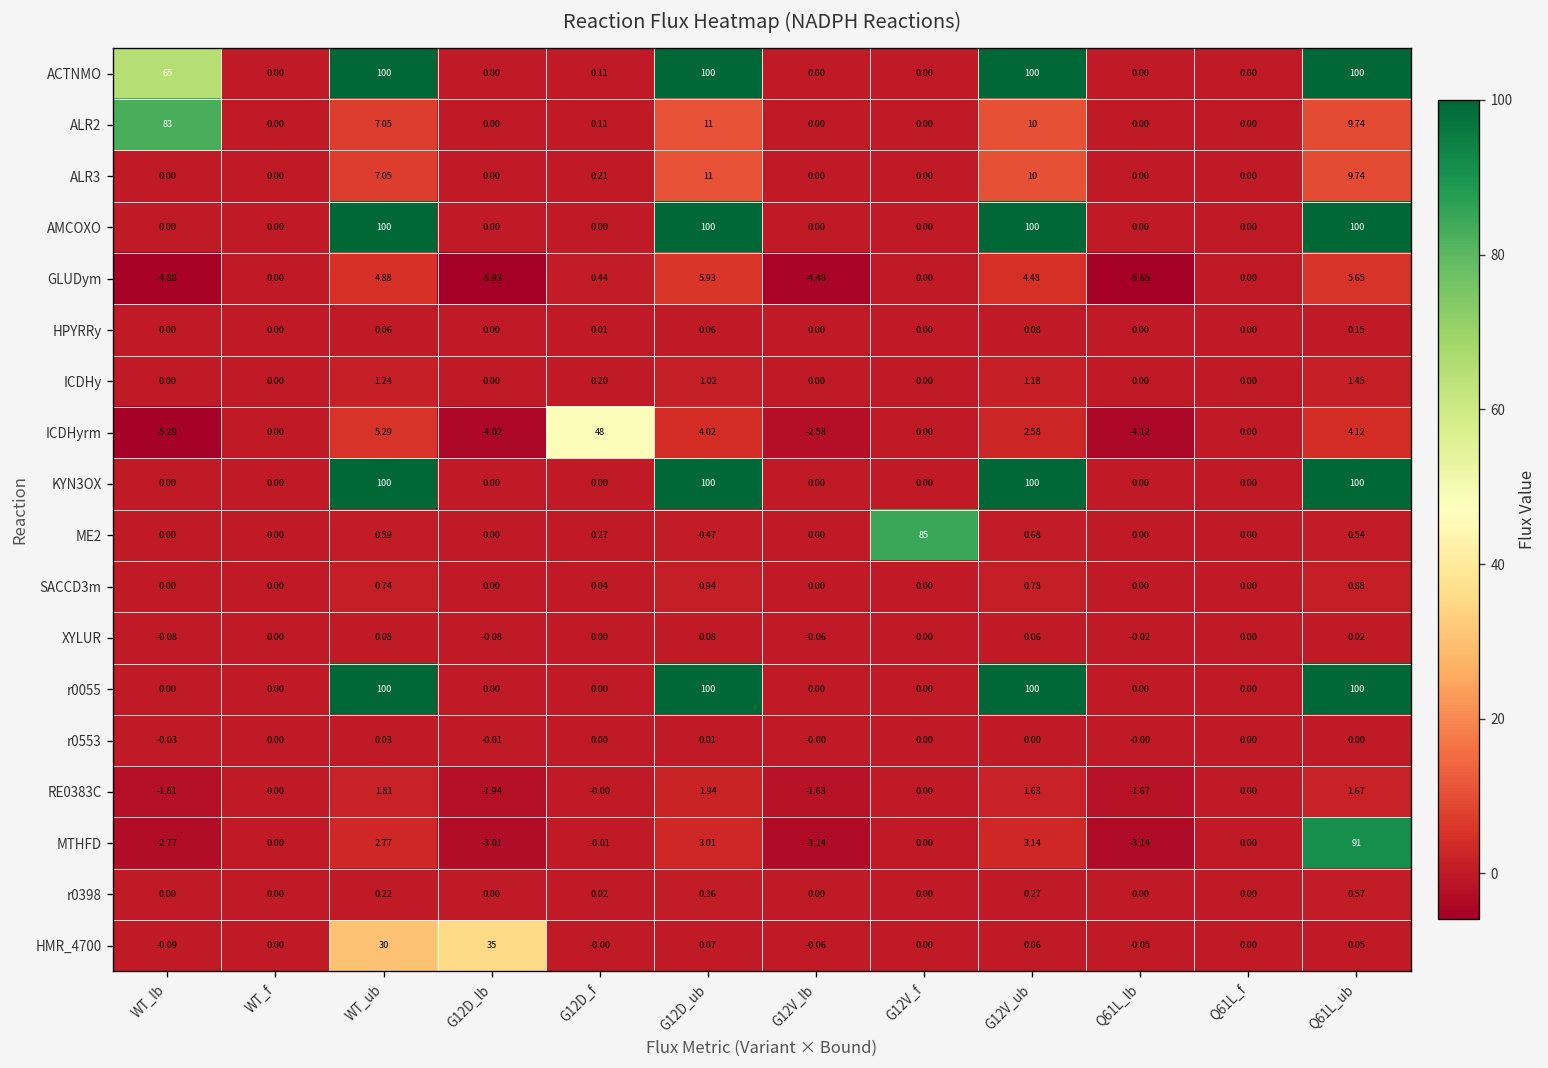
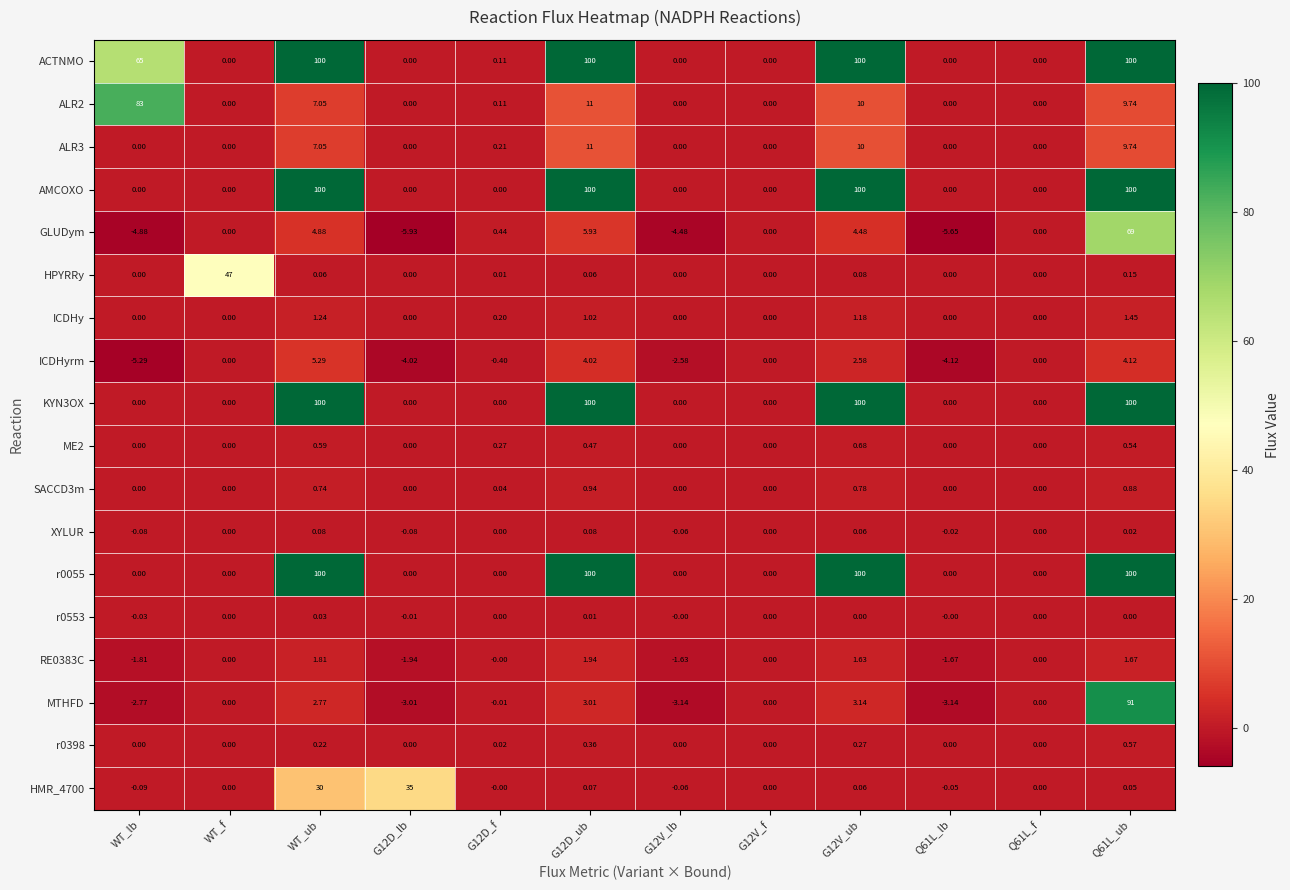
GLUDym, Q61L_ub: 5.65 -> 69
HPYRRy, WT_f: 0.00 -> 47
ICDHyrm, G12D_f: 48 -> -0.40
ME2, G12V_f: 85 -> 0.00
